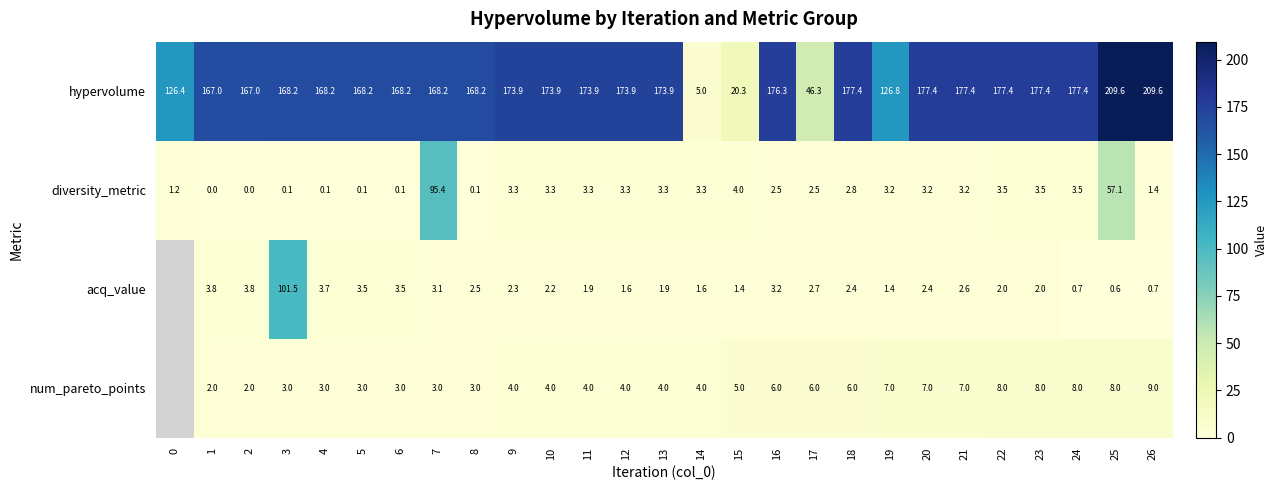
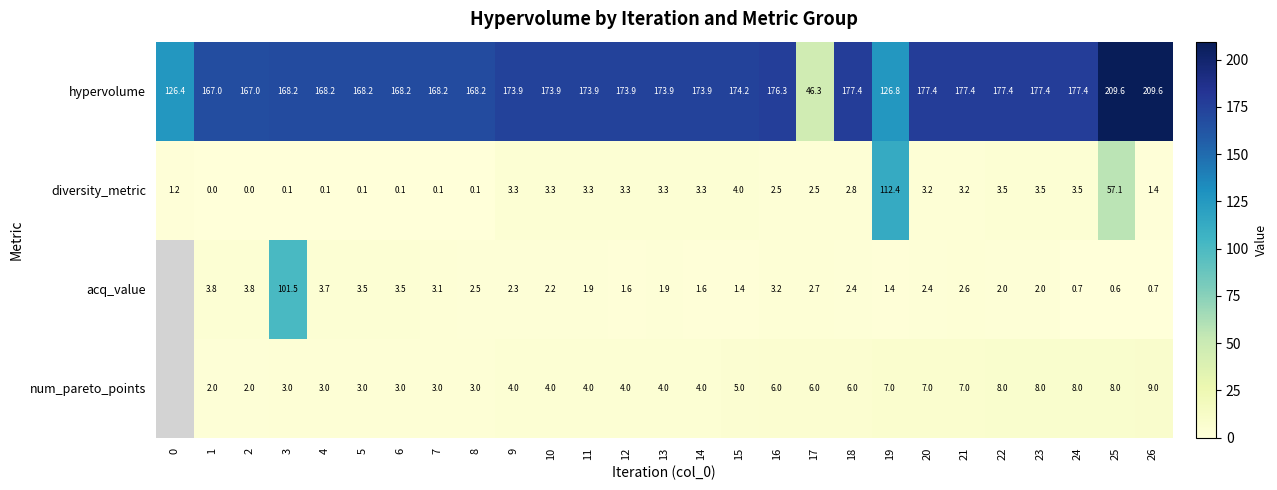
hypervolume, 14: 5.0 -> 173.9
hypervolume, 15: 20.3 -> 174.2
diversity_metric, 7: 95.4 -> 0.1
diversity_metric, 19: 3.2 -> 112.4
